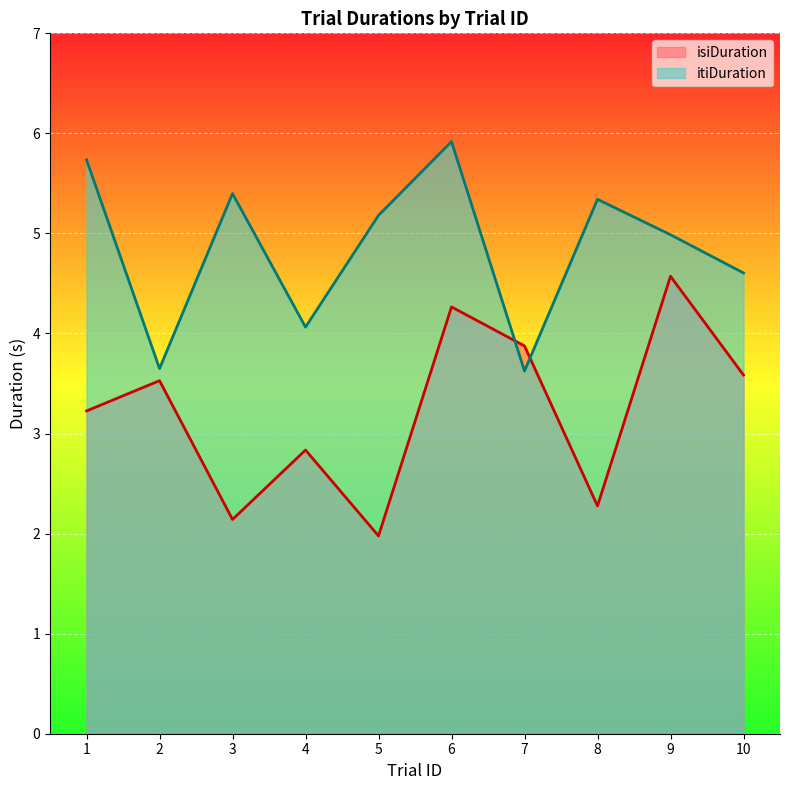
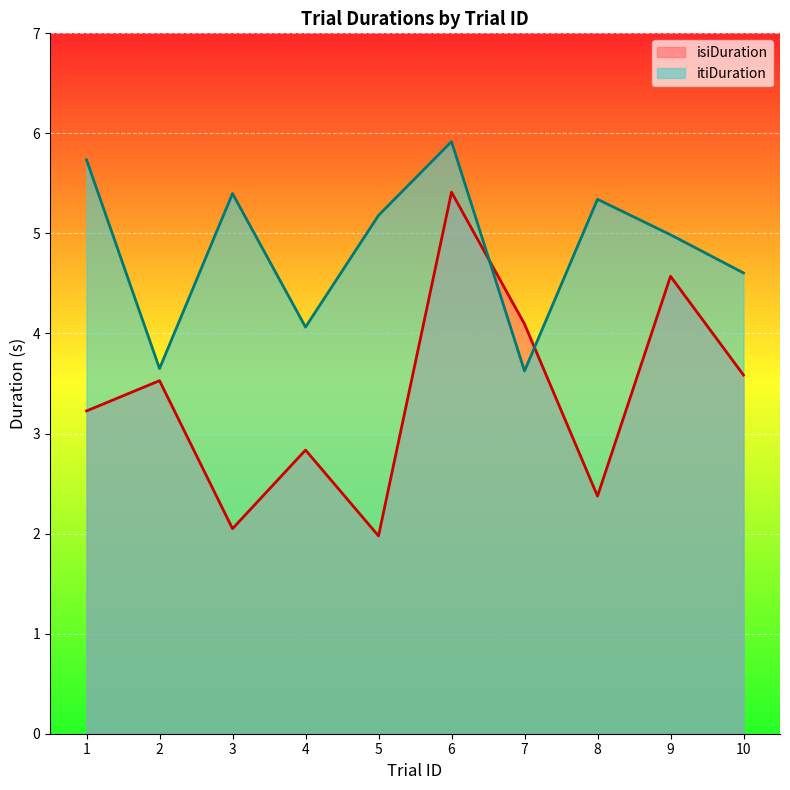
isiDuration, 3: 2.14 -> 2.05
isiDuration, 6: 4.27 -> 5.41
isiDuration, 7: 3.88 -> 4.10
isiDuration, 8: 2.28 -> 2.37
